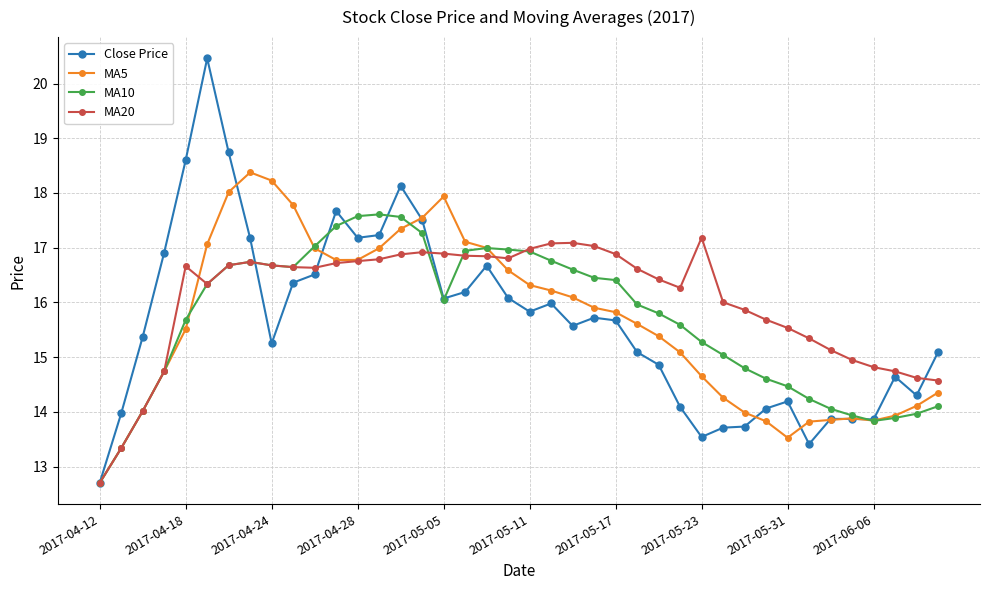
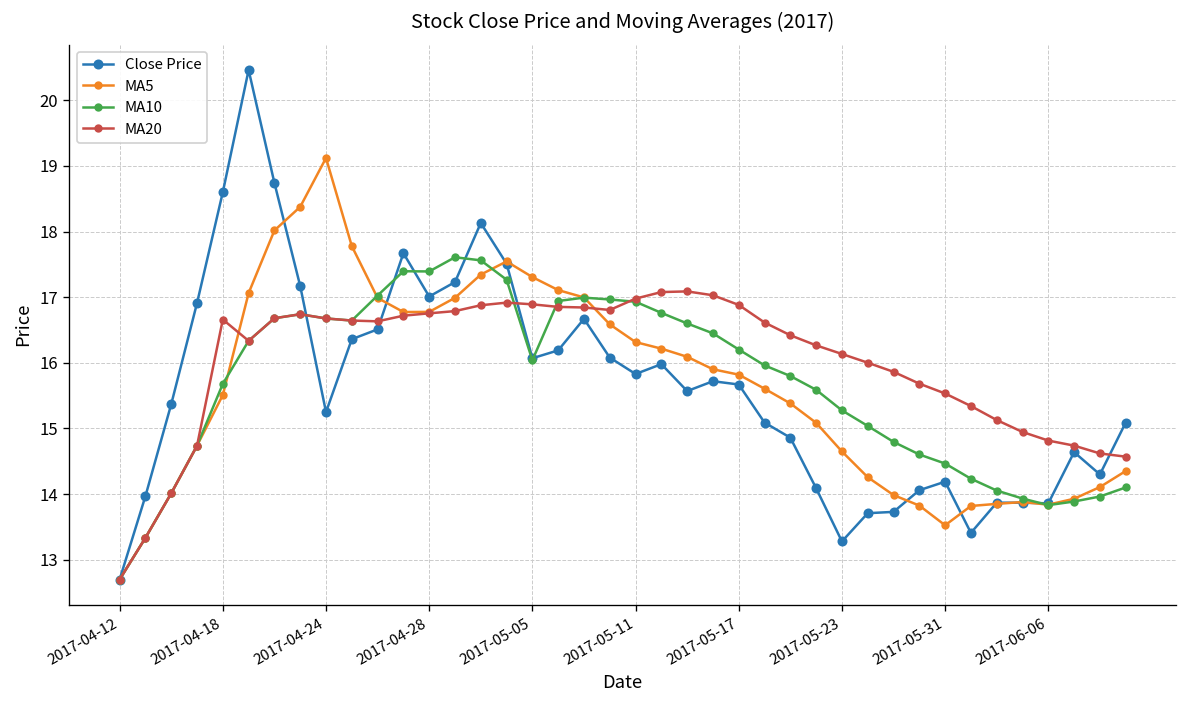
MA5, 2017-04-24: 18.2 -> 19.1
Close Price, 2017-04-28: 17.2 -> 17.0
MA10, 2017-04-28: 17.6 -> 17.4
MA5, 2017-05-05: 17.9 -> 17.3
MA10, 2017-05-17: 16.4 -> 16.2
Close Price, 2017-05-23: 13.5 -> 13.3
MA20, 2017-05-23: 17.2 -> 16.1
